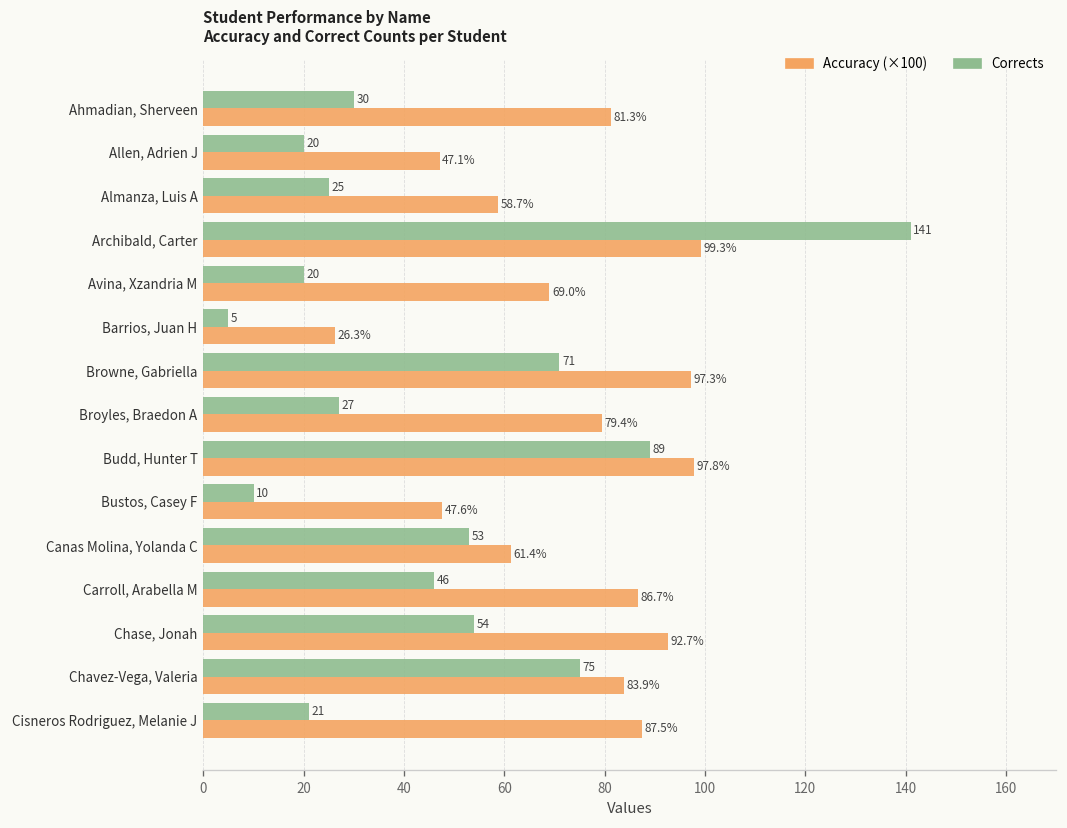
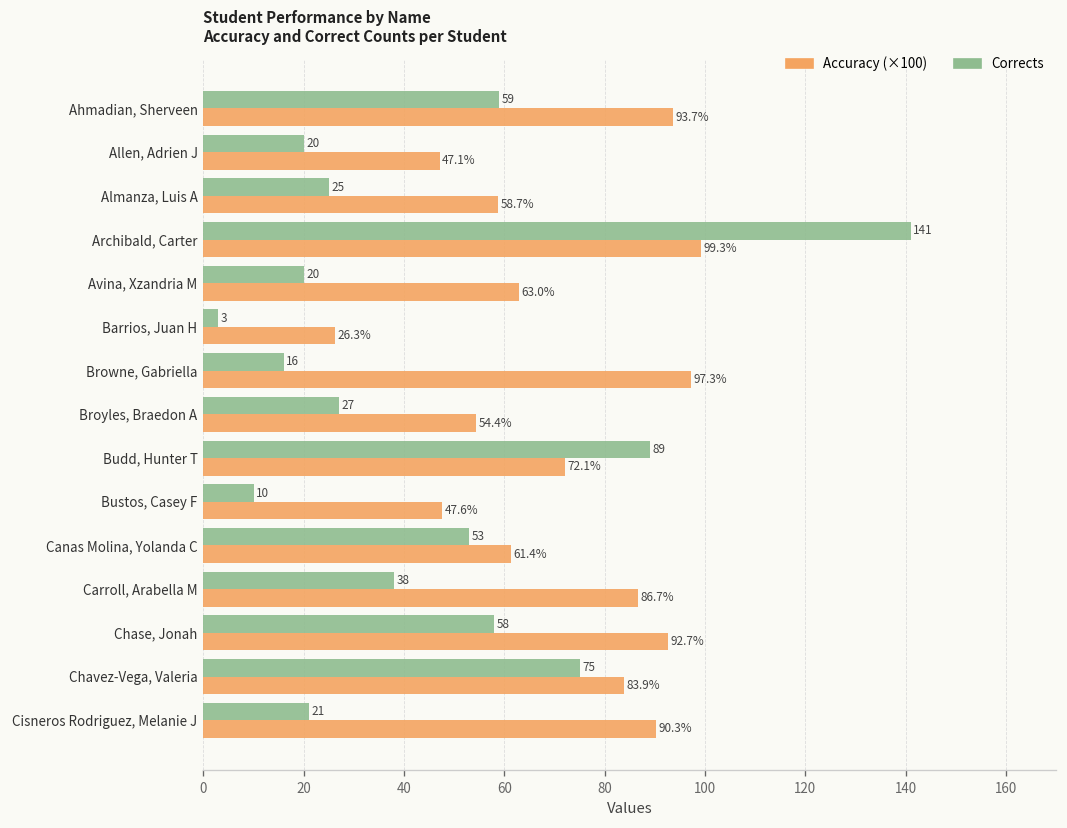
Corrects, Ahmadian, Sherveen: 30 -> 59
Accuracy (×100), Ahmadian, Sherveen: 81.3% -> 93.7%
Accuracy (×100), Avina, Xzandria M: 69.0% -> 63.0%
Corrects, Barrios, Juan H: 5 -> 3
Corrects, Browne, Gabriella: 71 -> 16
Accuracy (×100), Broyles, Braedon A: 79.4% -> 54.4%
Accuracy (×100), Budd, Hunter T: 97.8% -> 72.1%
Corrects, Carroll, Arabella M: 46 -> 38
Corrects, Chase, Jonah: 54 -> 58
Accuracy (×100), Cisneros Rodriguez, Melanie J: 87.5% -> 90.3%
